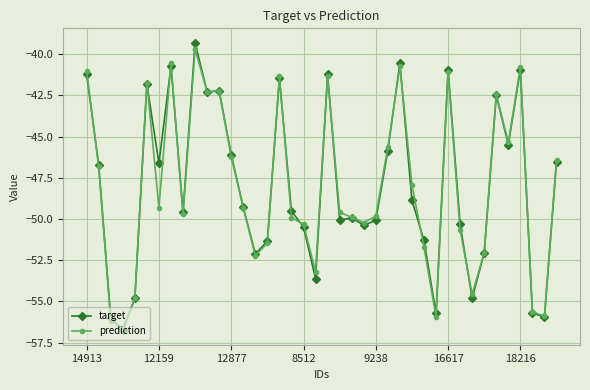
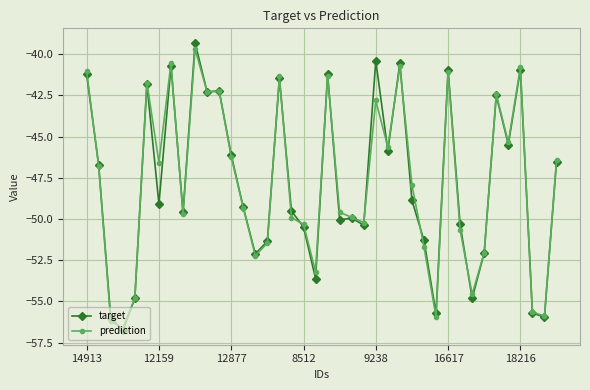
target, 12159: -46.6 -> -49.1
prediction, 12159: -49.3 -> -46.6
target, 9238: -50.1 -> -40.4
prediction, 9238: -49.8 -> -42.8
